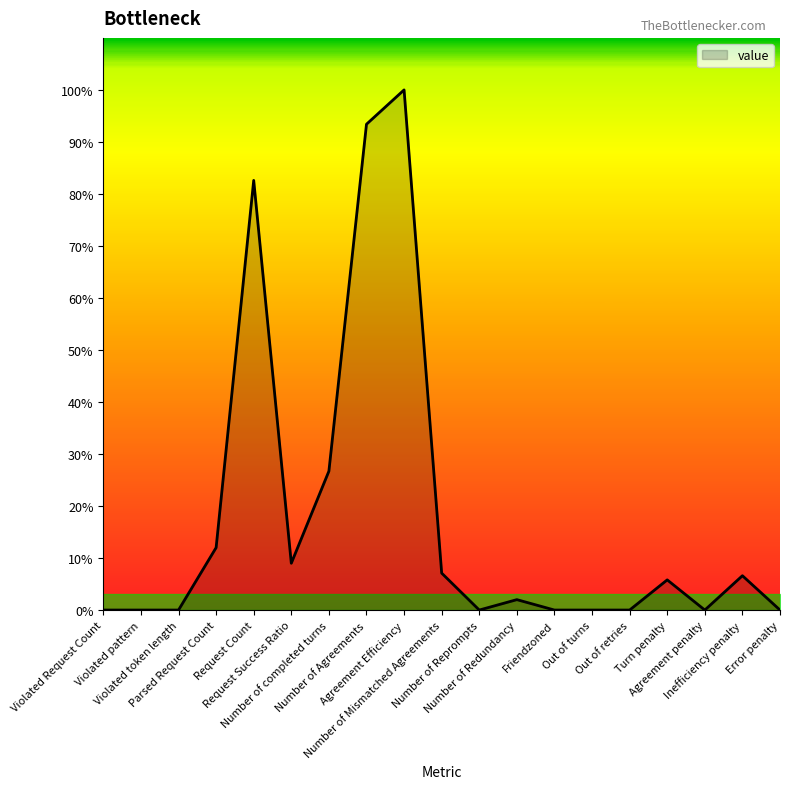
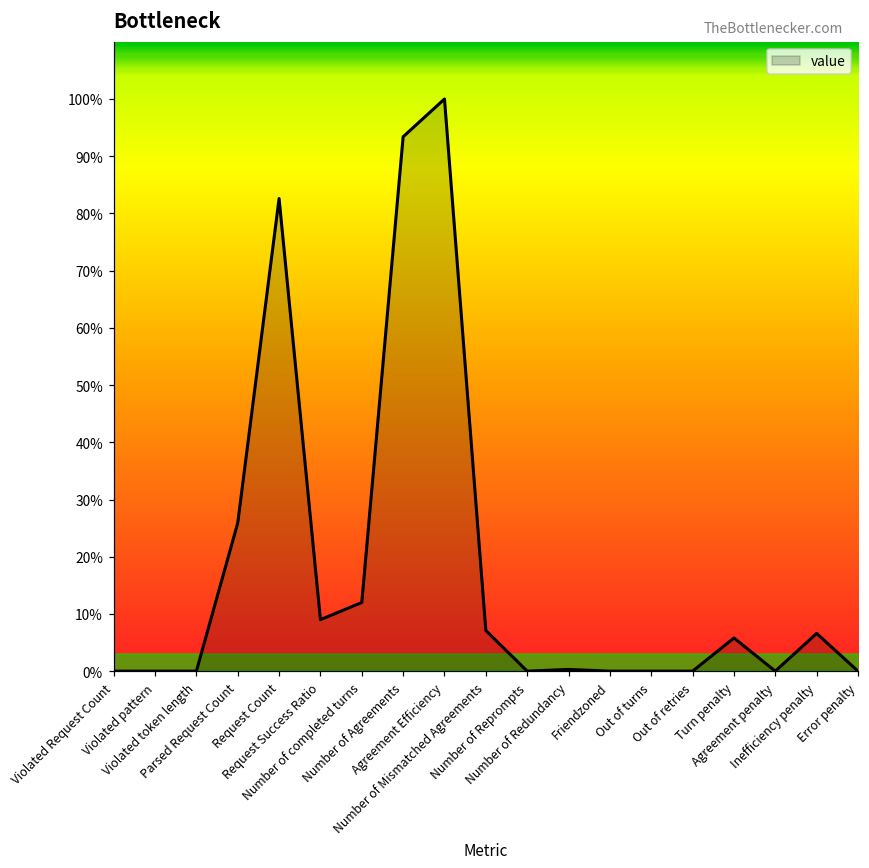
value, Parsed Request Count: 12% -> 26%
value, Number of completed turns: 27% -> 12%
value, Number of Redundancy: 2% -> 0%
